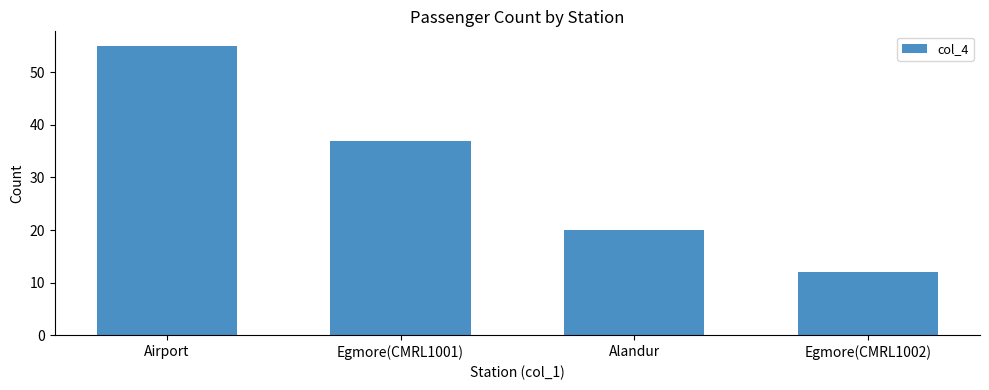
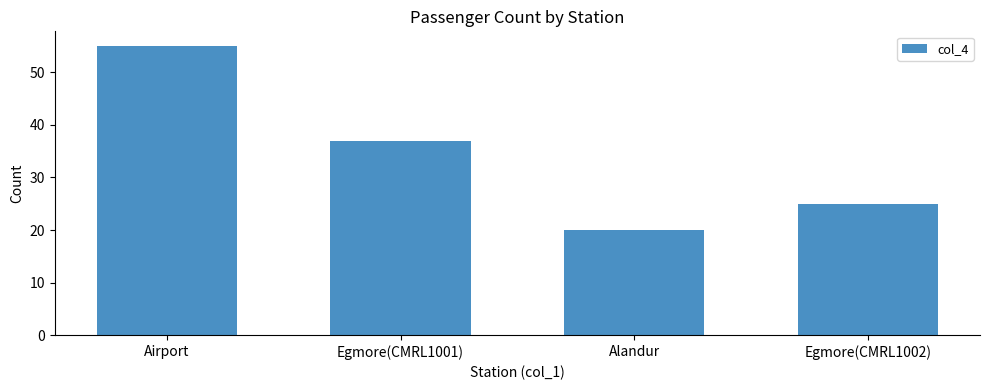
Egmore(CMRL1002): 12 -> 25
